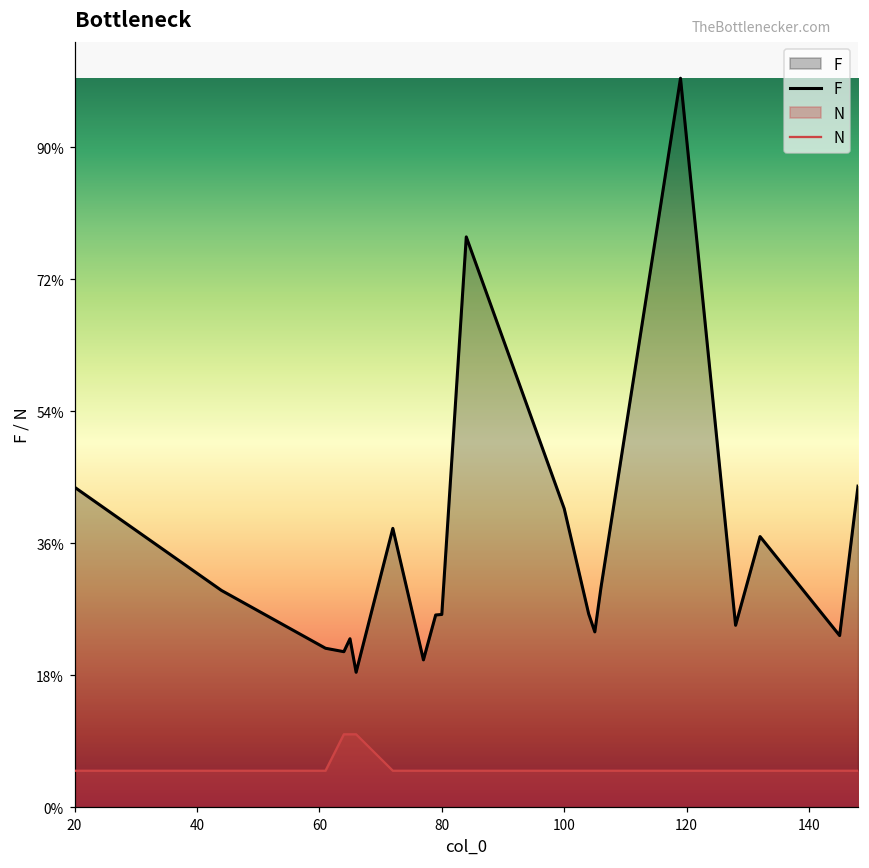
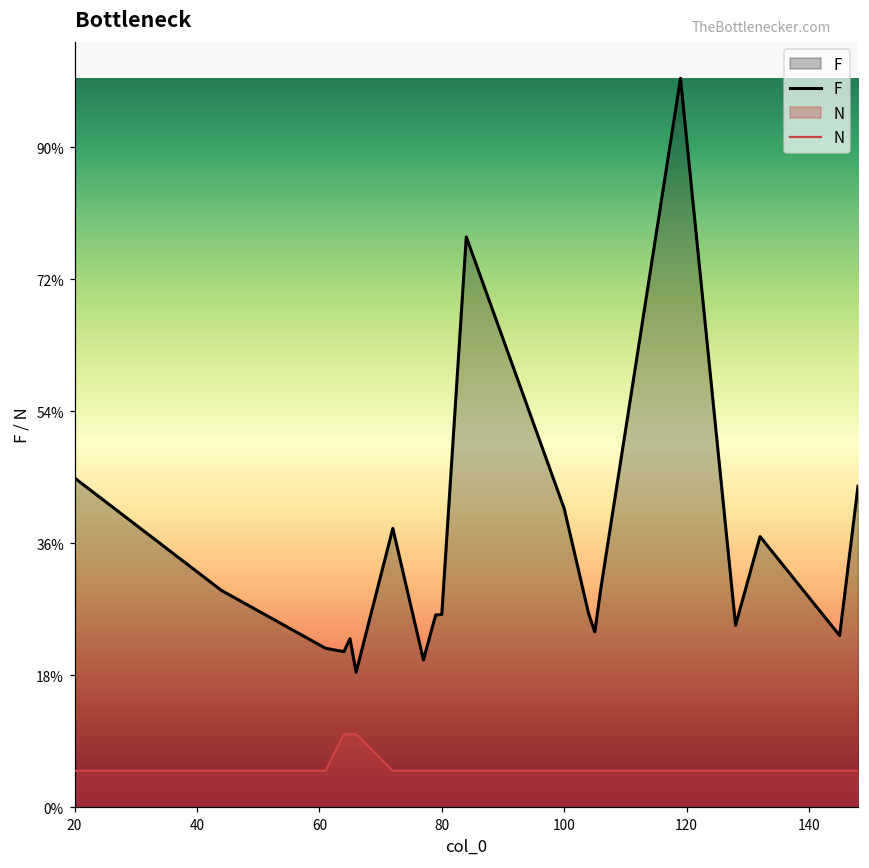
F, 20: 44% -> 45%
